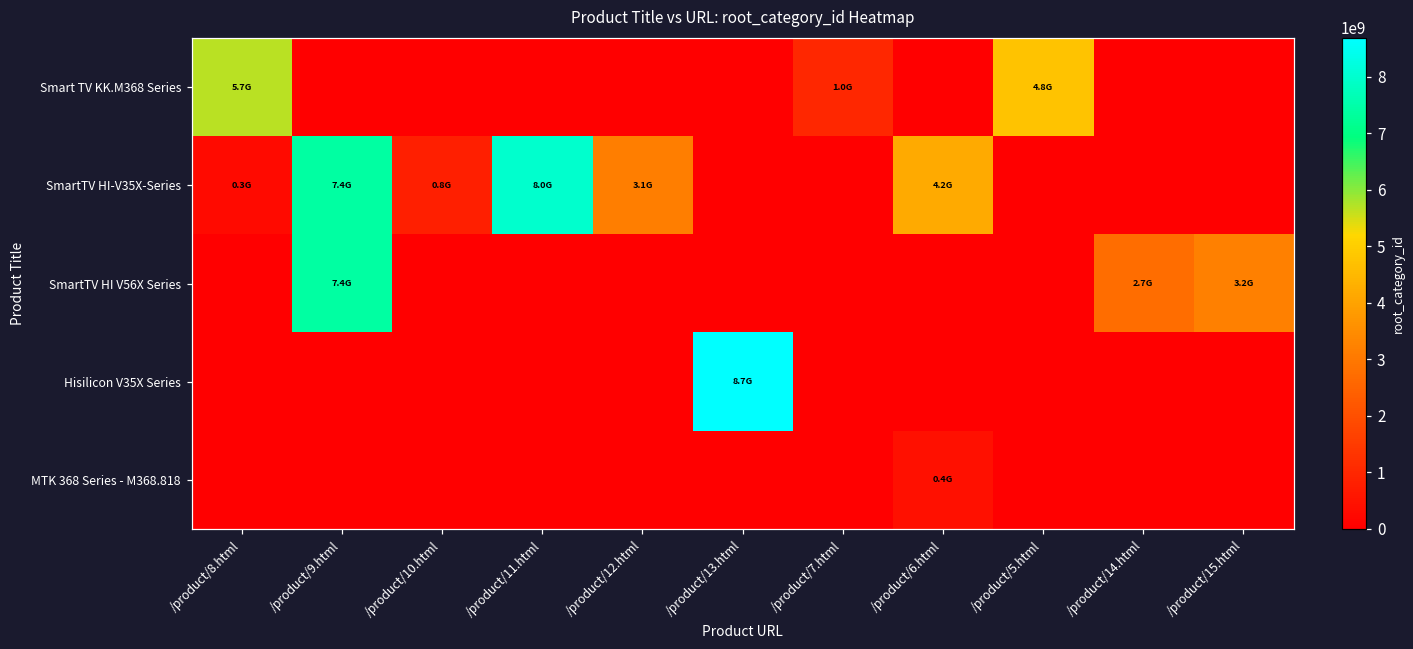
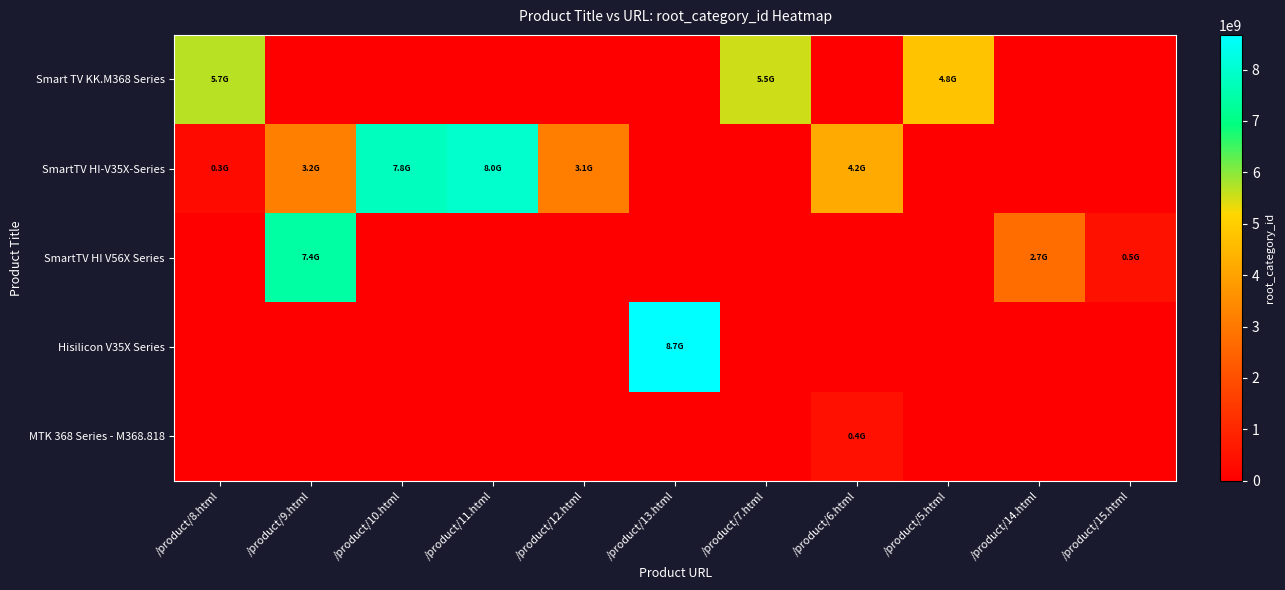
Smart TV KK.M368 Series, /product/7.html: 1.0G -> 5.5G
SmartTV HI-V35X-Series, /product/9.html: 7.4G -> 3.2G
SmartTV HI-V35X-Series, /product/10.html: 0.8G -> 7.8G
SmartTV HI V56X Series, /product/15.html: 3.2G -> 0.5G
